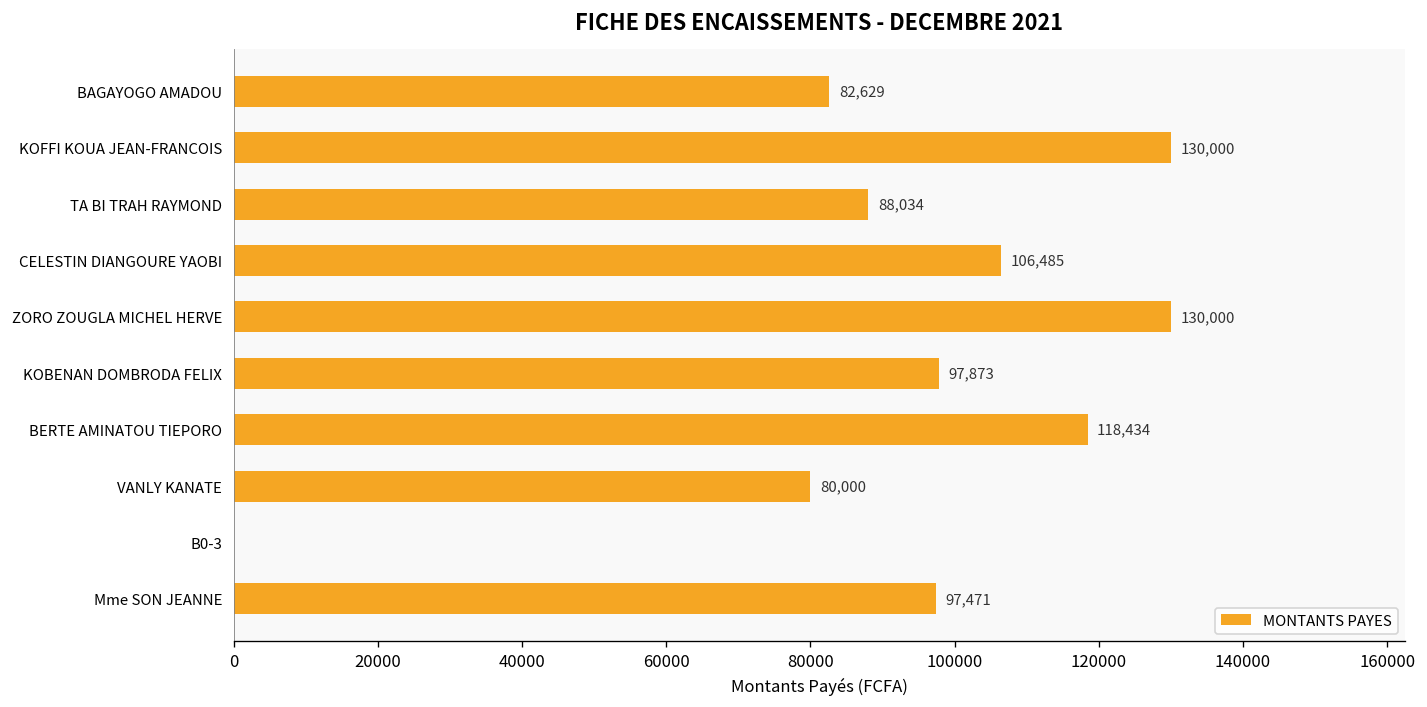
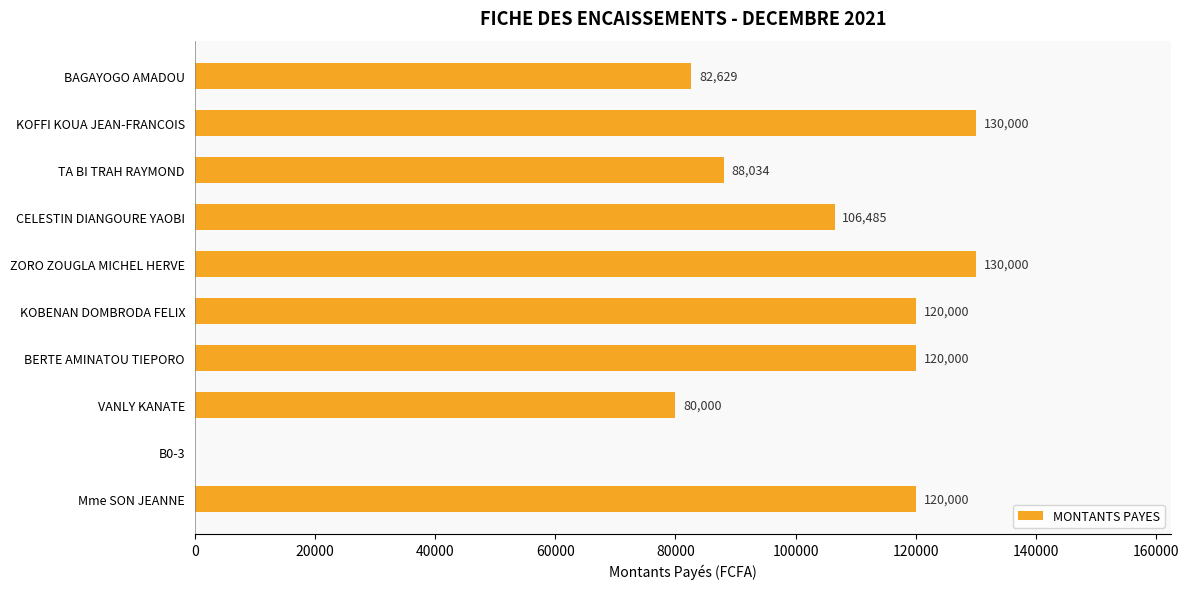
KOBENAN DOMBRODA FELIX: 97,873 -> 120,000
BERTE AMINATOU TIEPORO: 118,434 -> 120,000
Mme SON JEANNE: 97,471 -> 120,000
